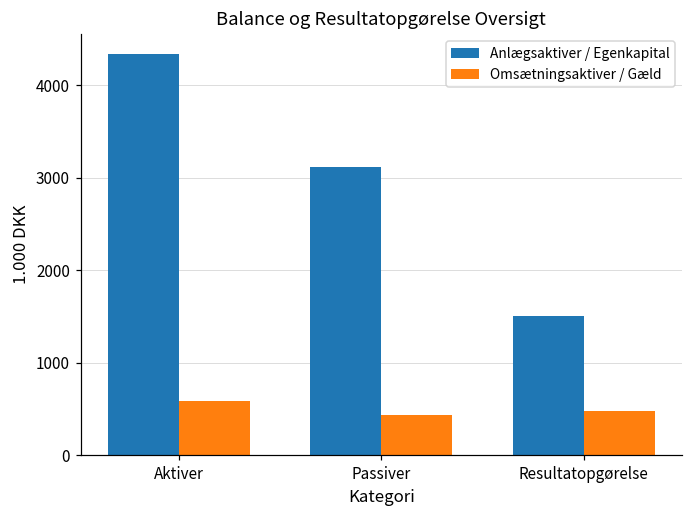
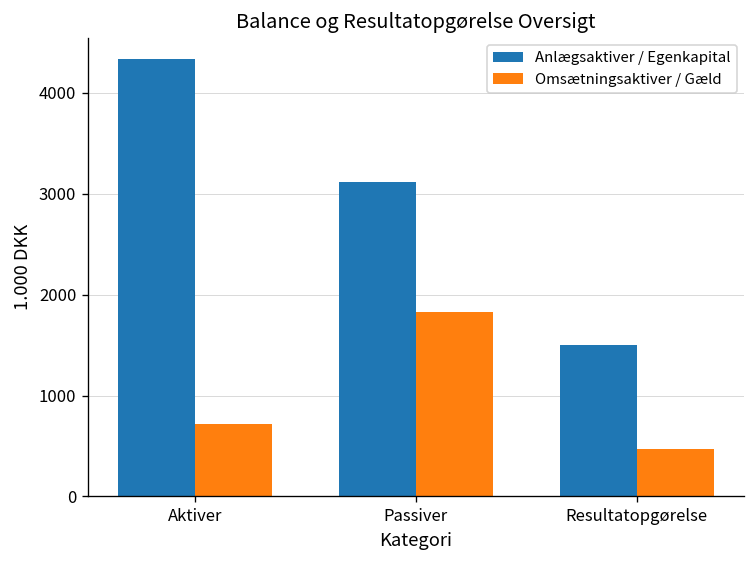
Omsætningsaktiver / Gæld, Aktiver: 600 -> 700
Omsætningsaktiver / Gæld, Passiver: 400 -> 1800
